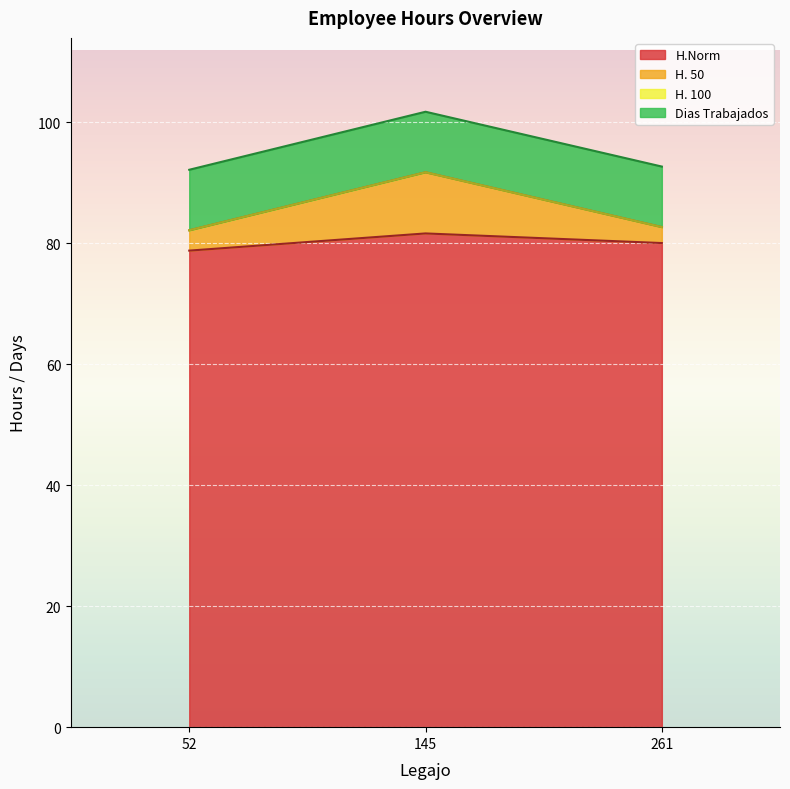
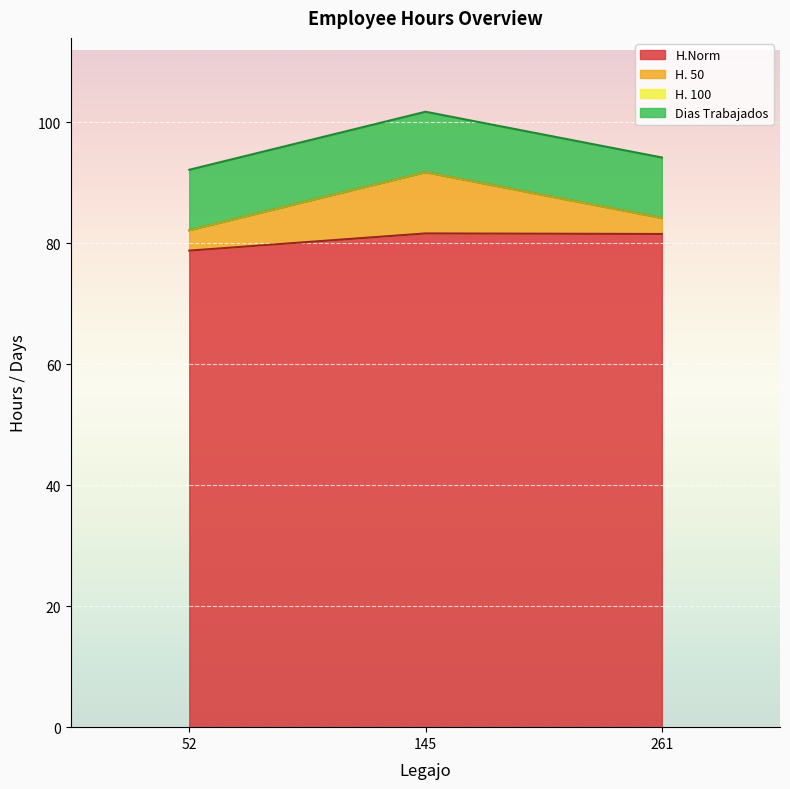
H.Norm, 261: 80 -> 82
